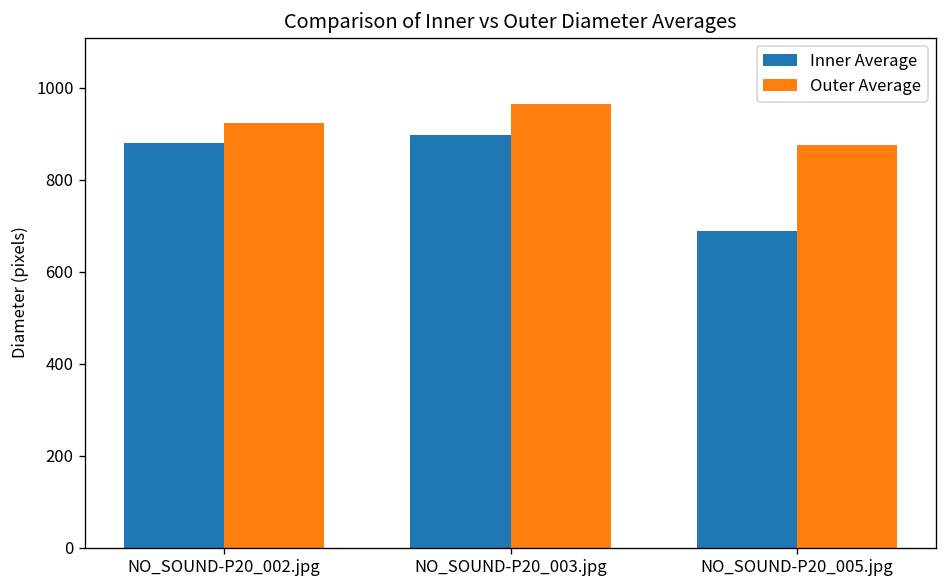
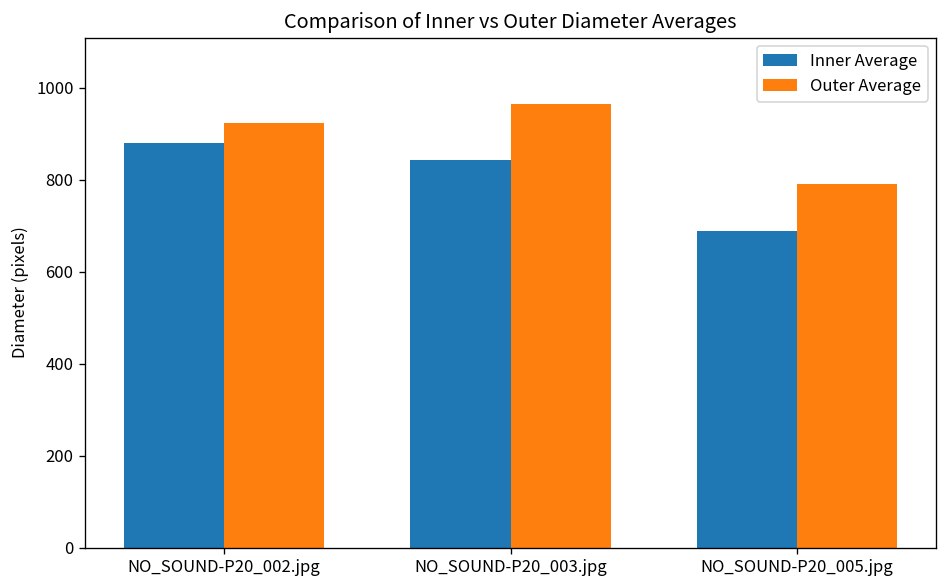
Inner Average, NO_SOUND-P20_003.jpg: 900 -> 840
Outer Average, NO_SOUND-P20_005.jpg: 880 -> 790
